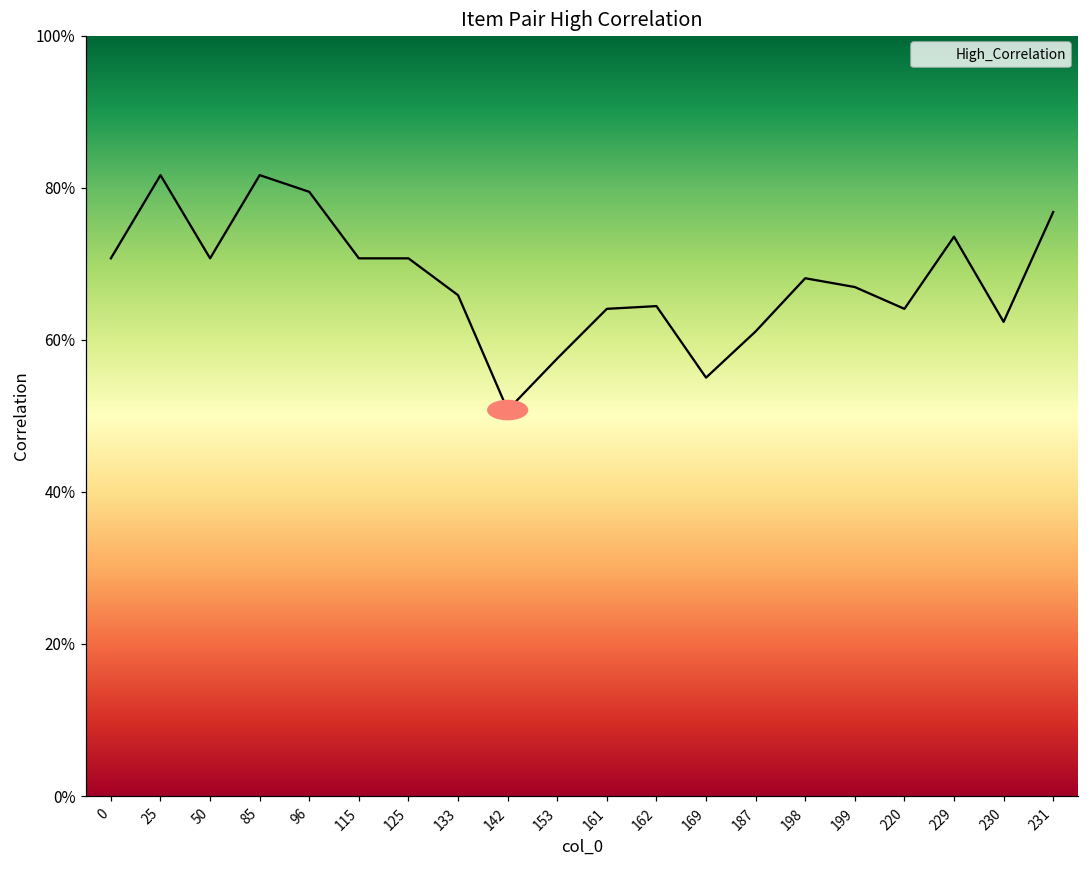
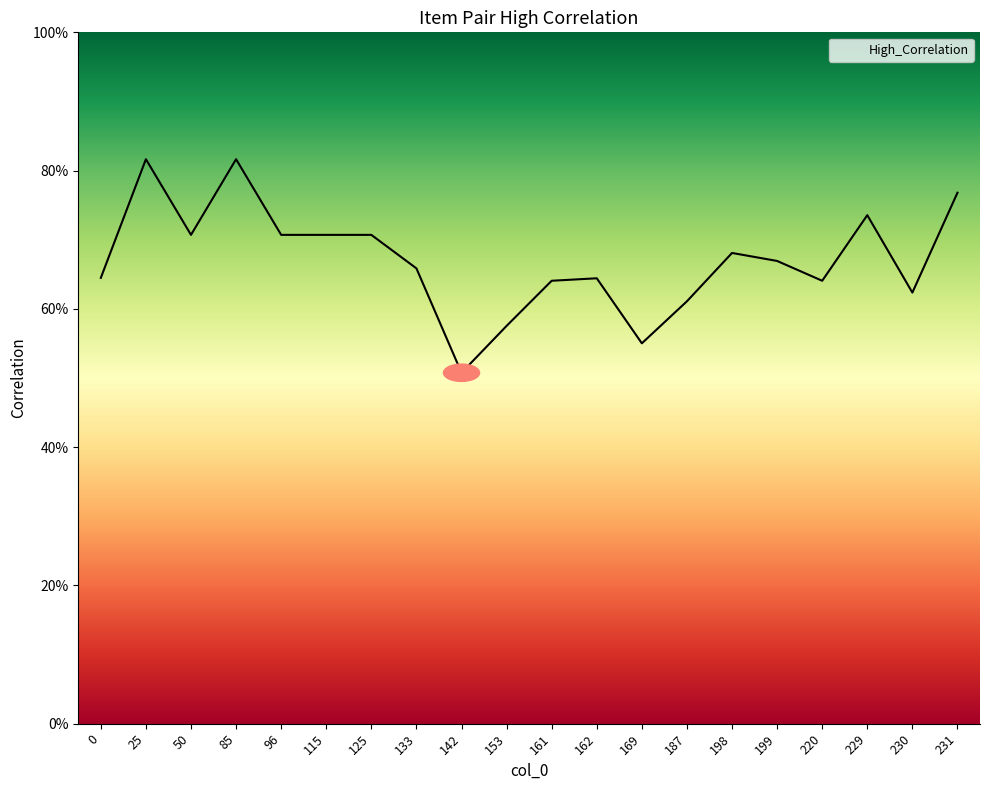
0: 71% -> 64%
96: 79% -> 71%
